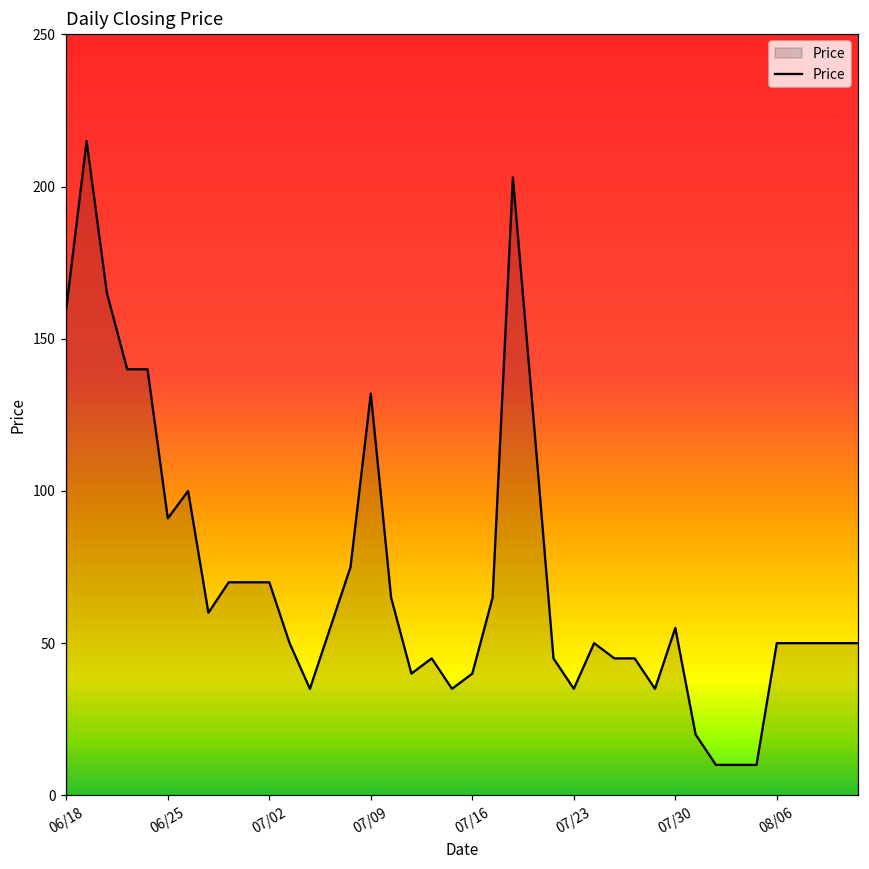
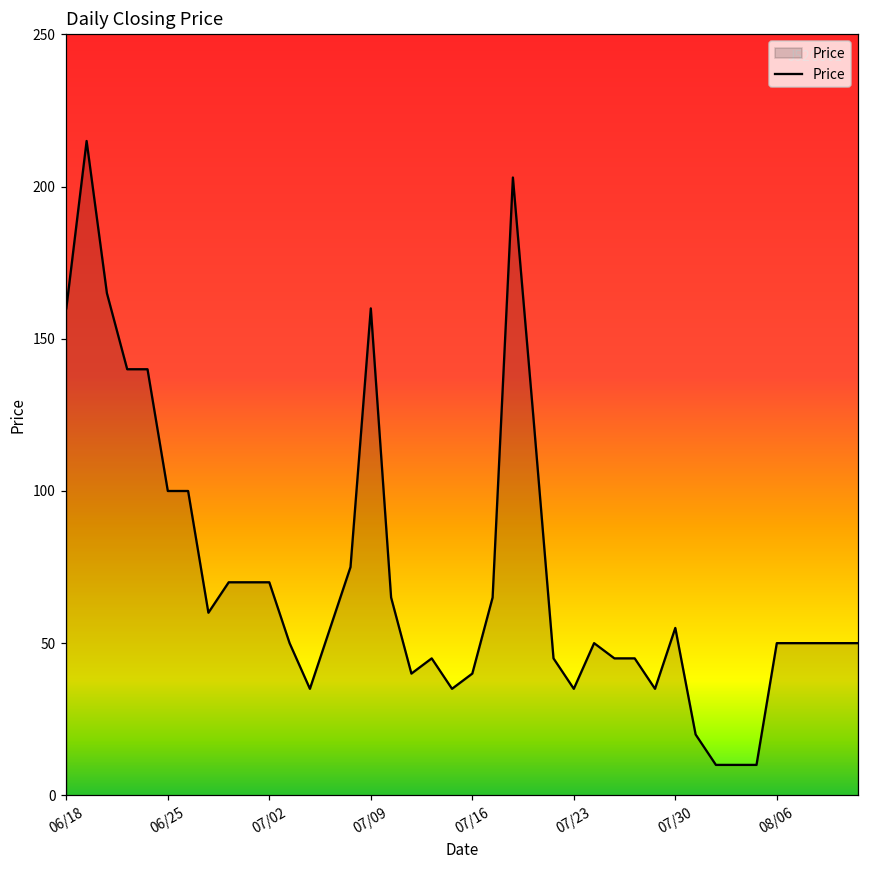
06/25: 91 -> 100
07/09: 132 -> 160
